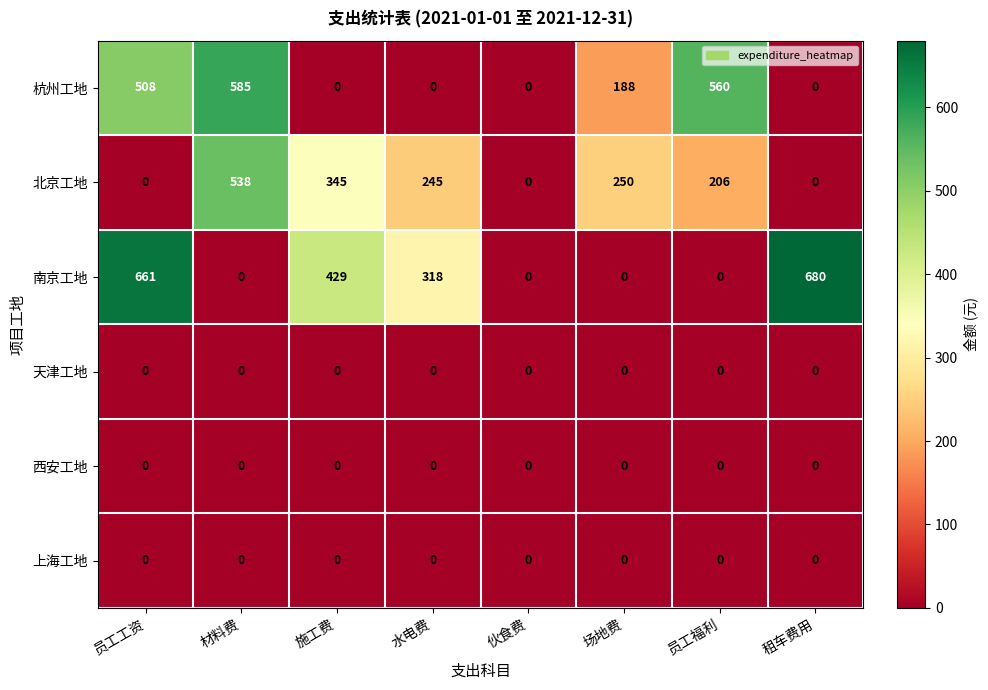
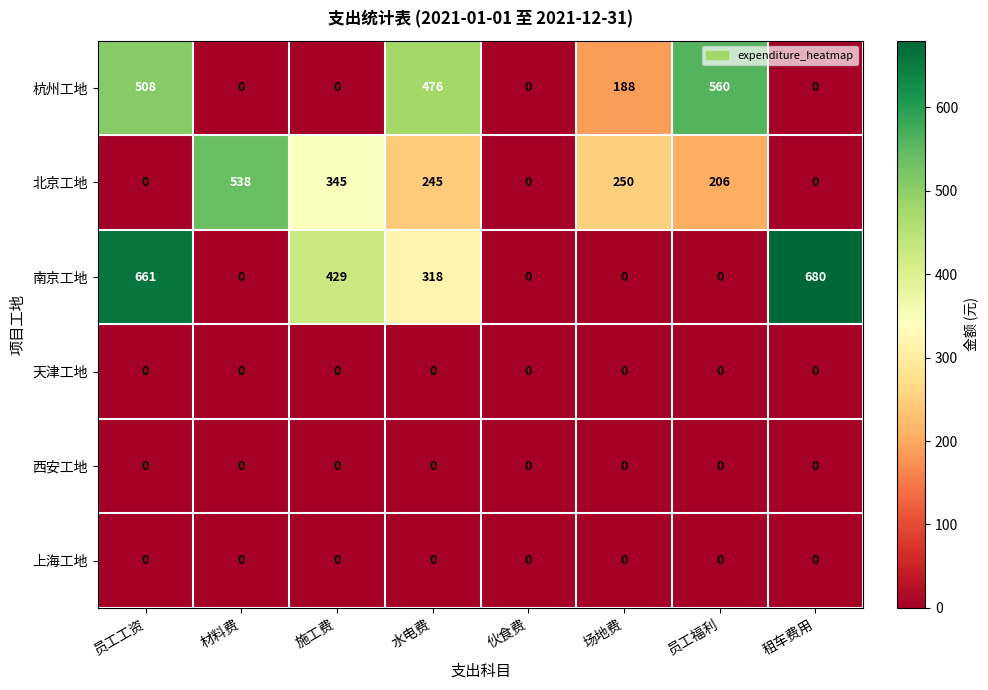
杭州工地, 材料费: 585 -> 0
杭州工地, 水电费: 0 -> 476
